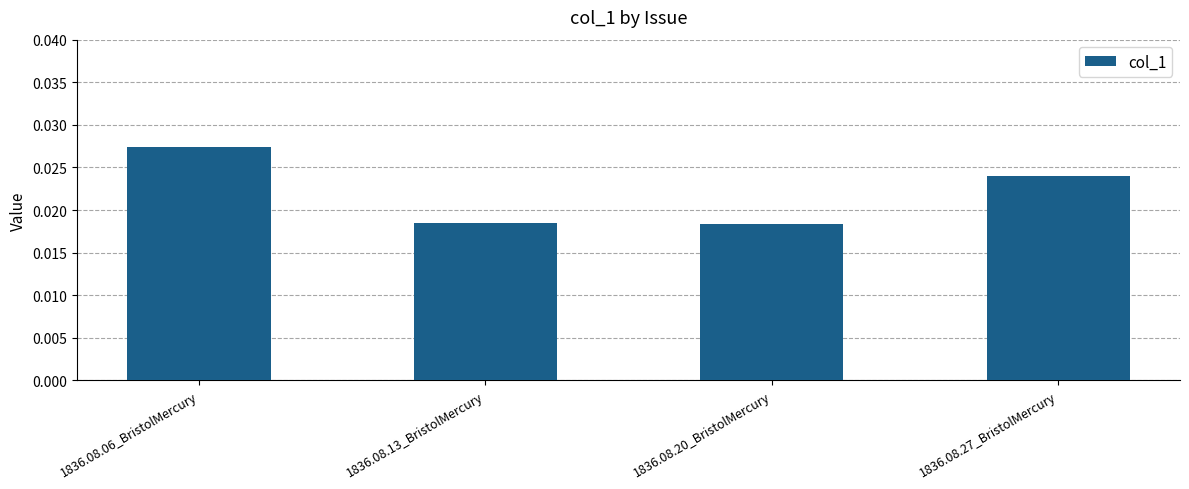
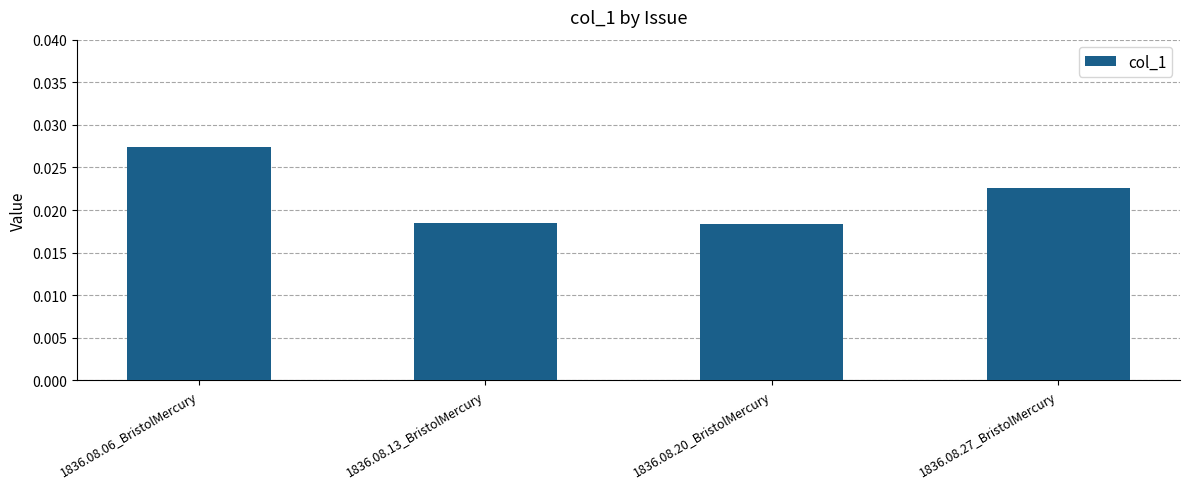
1836.08.27_BristolMercury: 0.024 -> 0.023
